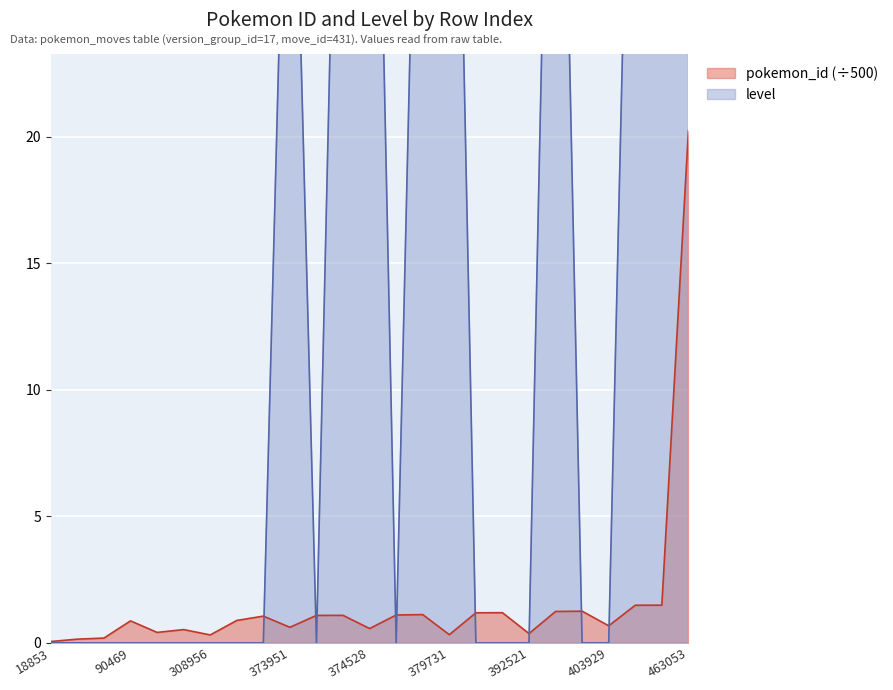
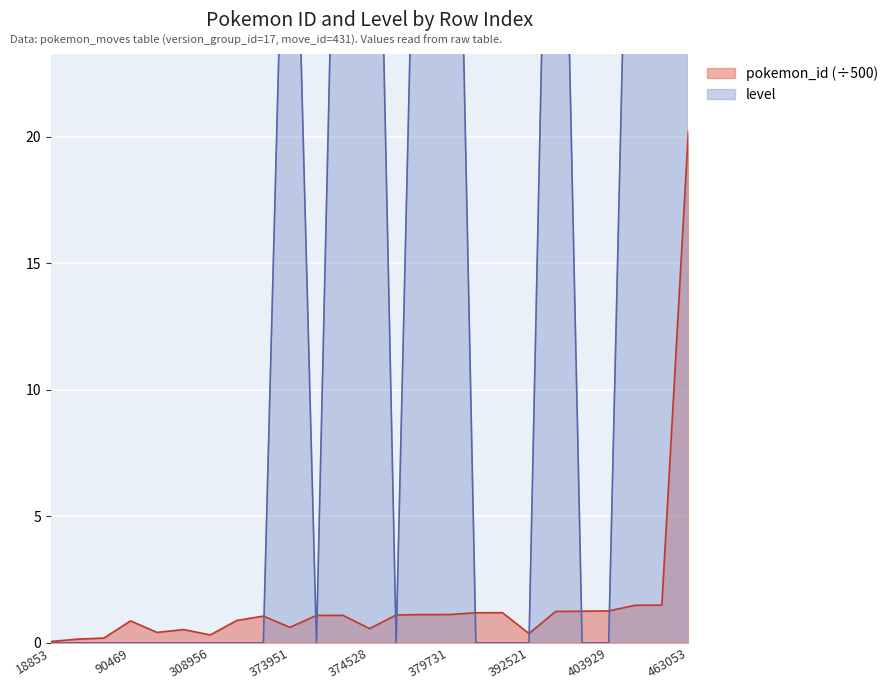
pokemon_id (÷500), 379731: 0.3 -> 1.1
pokemon_id (÷500), 403929: 0.7 -> 1.3
